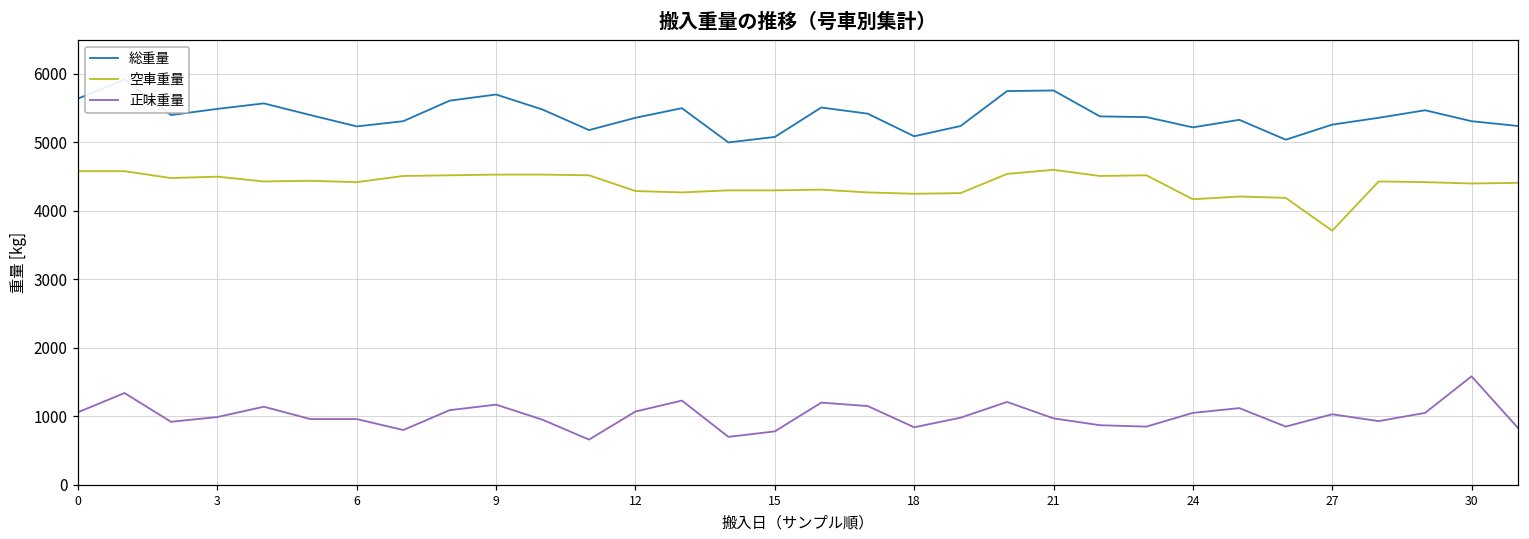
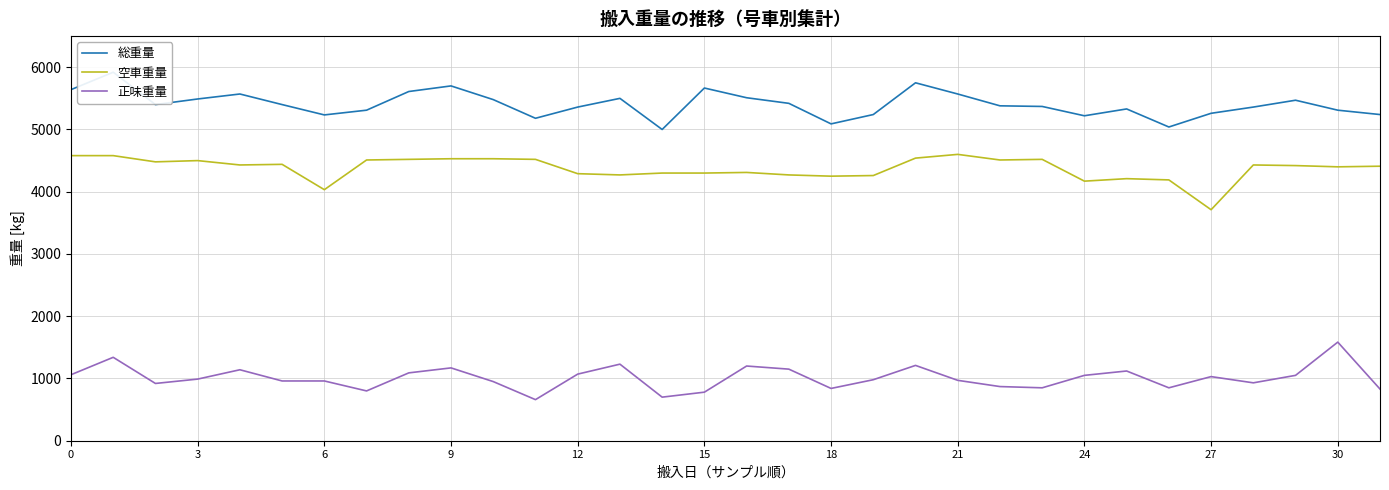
空車重量, 6: 4400 -> 4000
総重量, 15: 5100 -> 5700
総重量, 21: 5800 -> 5600
